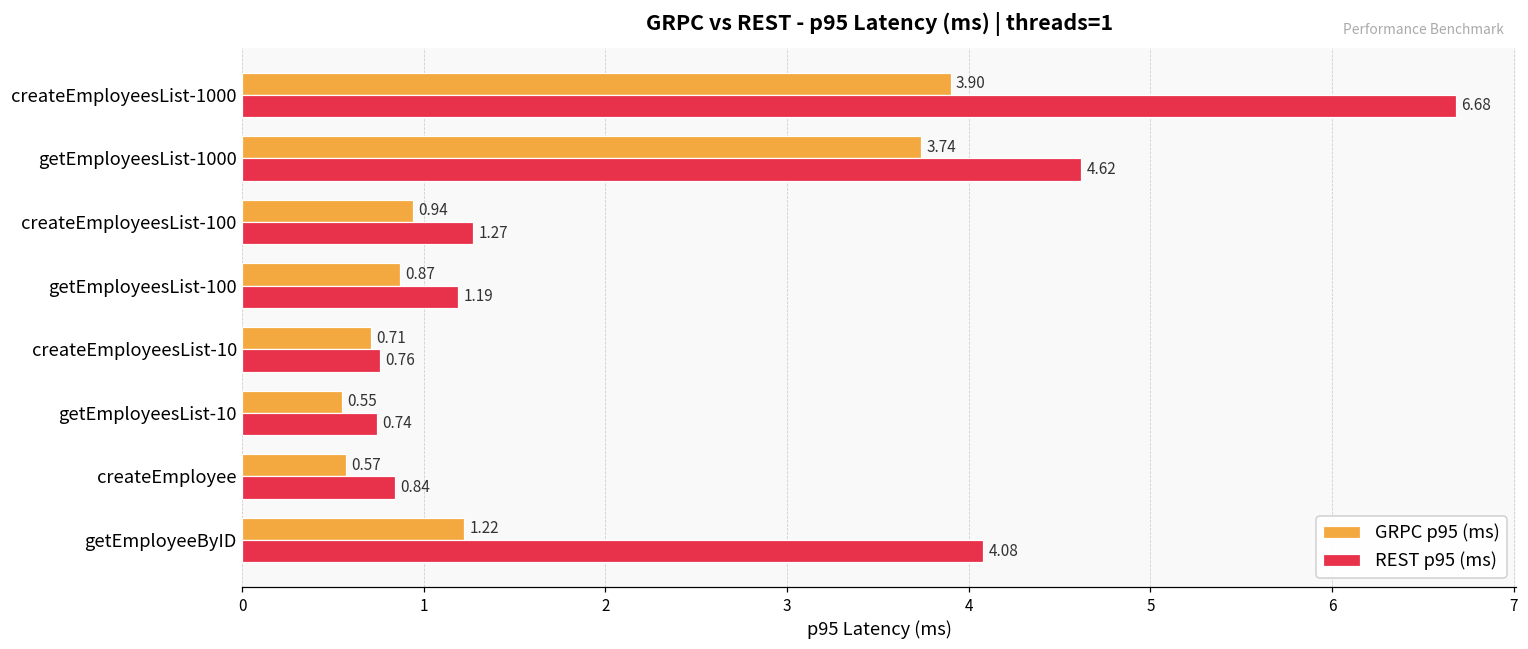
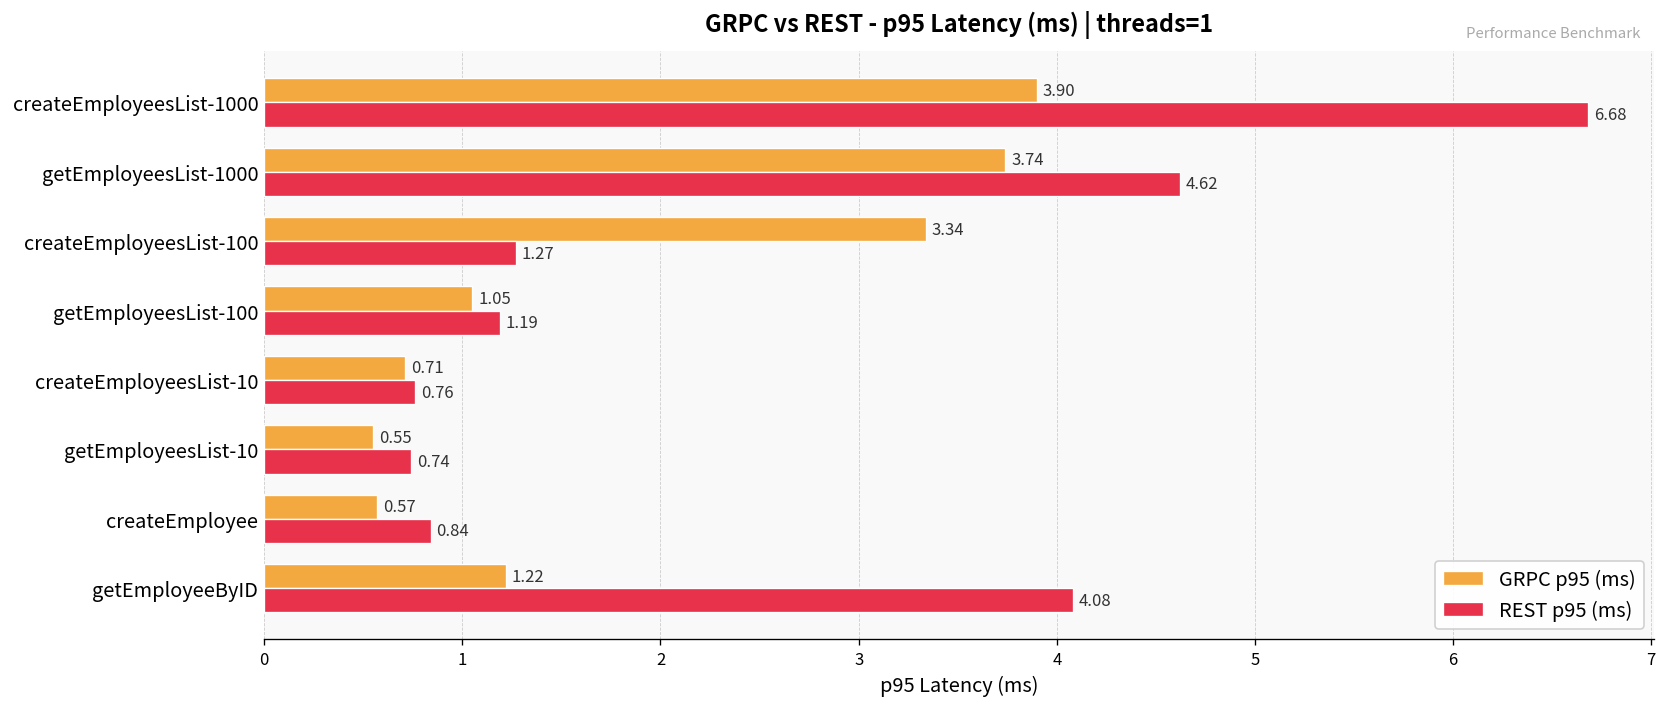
GRPC p95 (ms), createEmployeesList-100: 0.94 -> 3.34
GRPC p95 (ms), getEmployeesList-100: 0.87 -> 1.05
